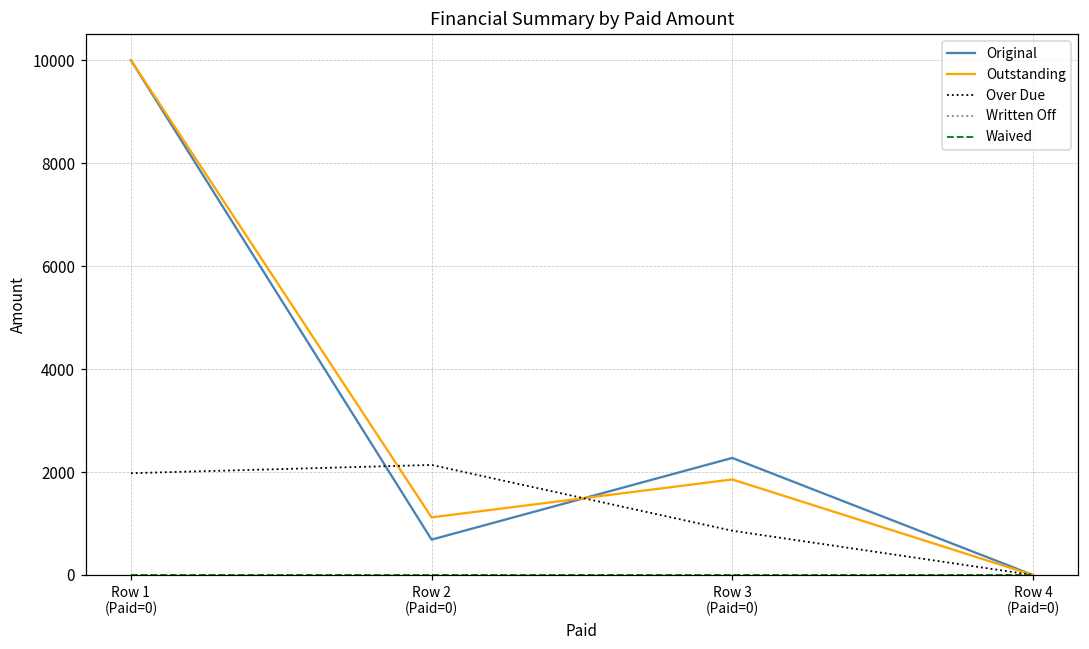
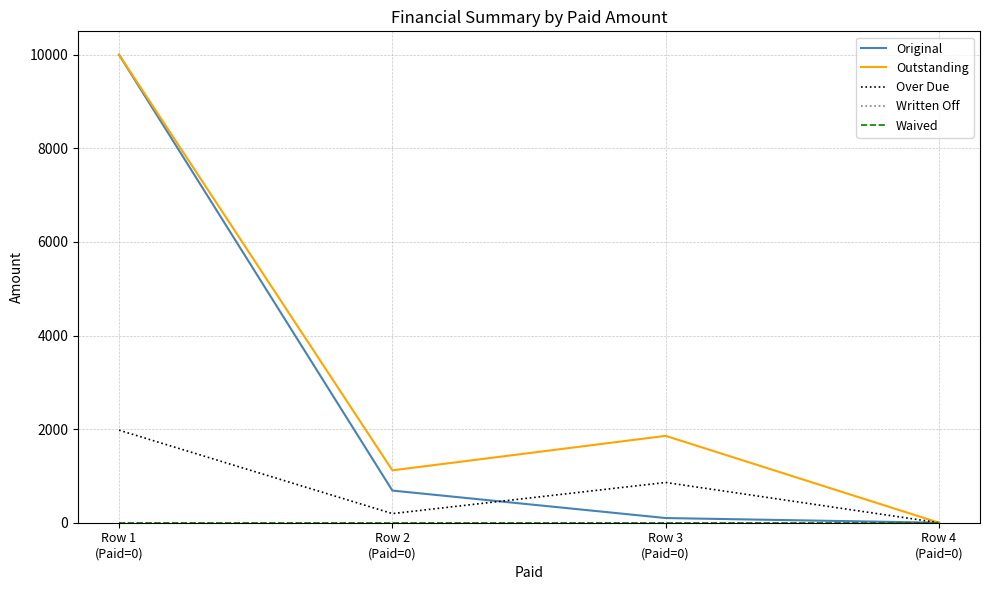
Over Due, Row 2 (Paid=0): 2100 -> 200
Original, Row 3 (Paid=0): 2300 -> 100
